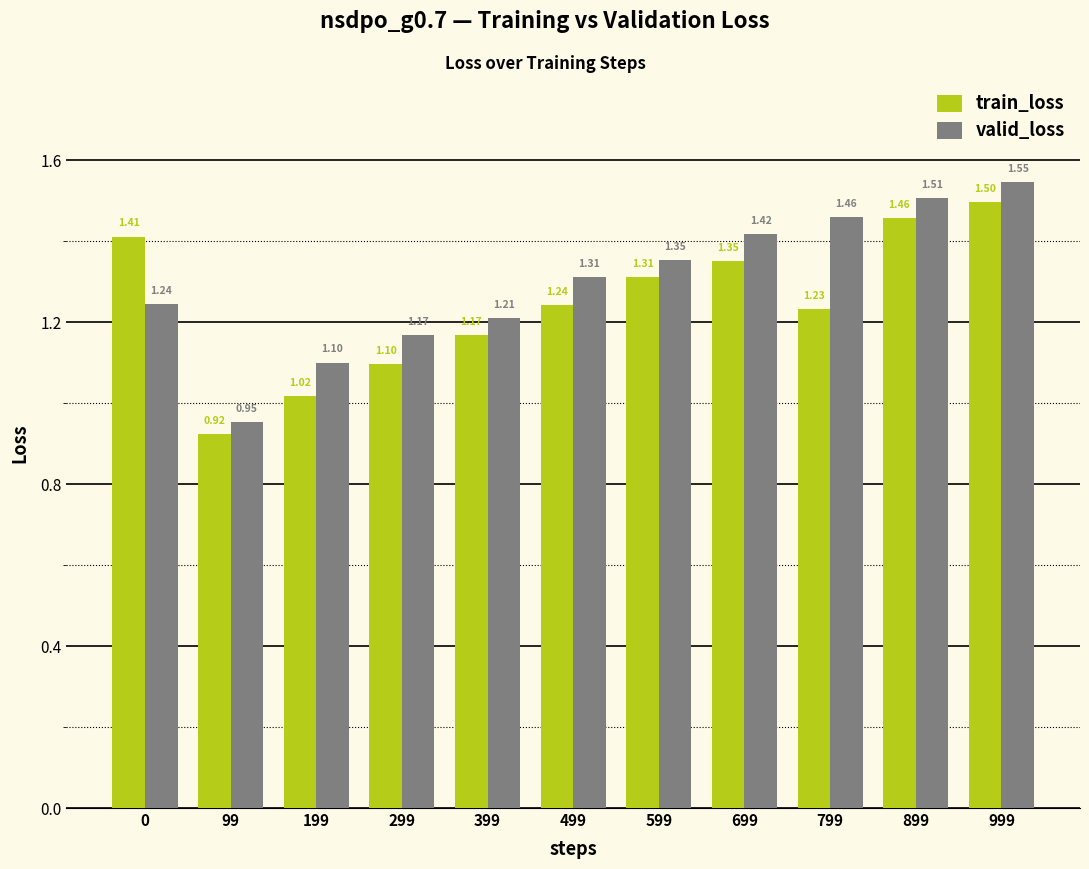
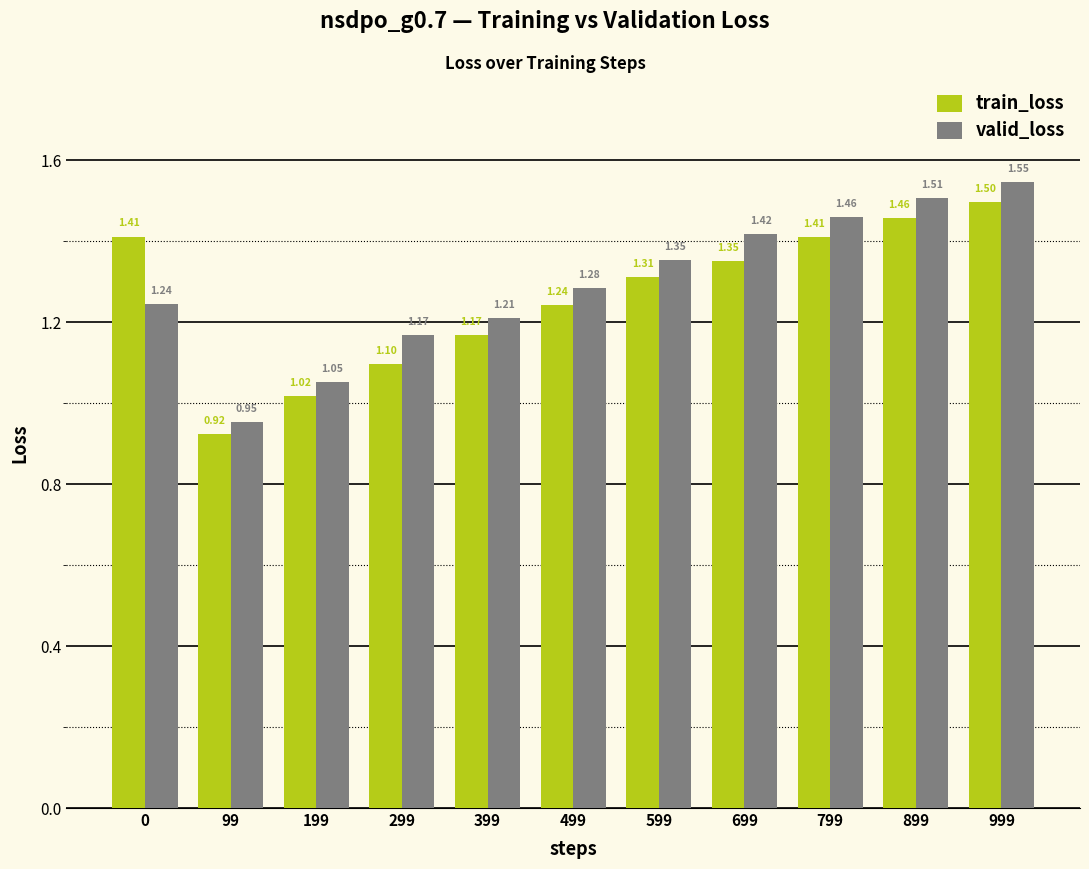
valid_loss, 199: 1.10 -> 1.05
valid_loss, 499: 1.31 -> 1.28
train_loss, 799: 1.23 -> 1.41
